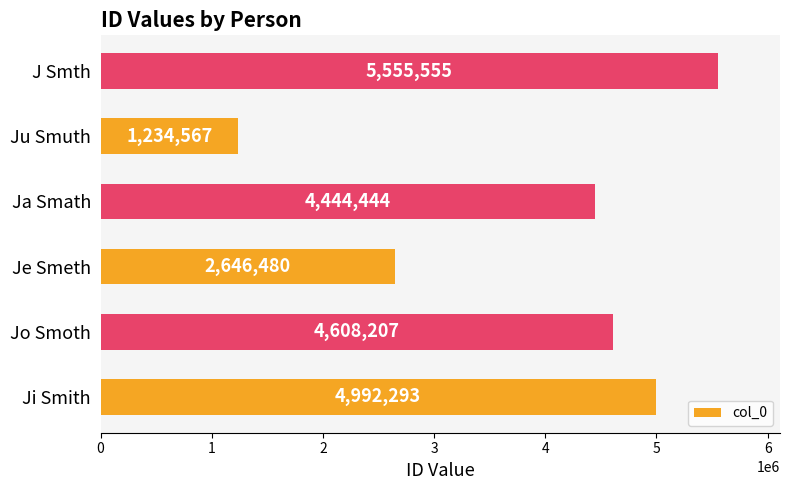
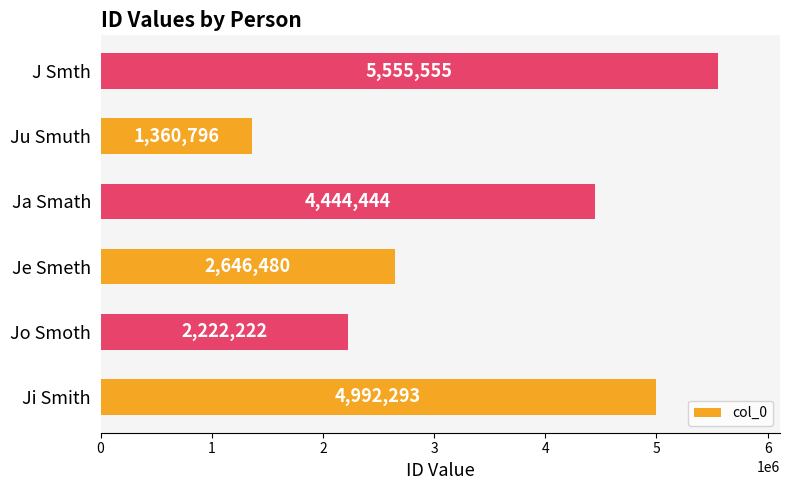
Ju Smuth: 1,234,567 -> 1,360,796
Jo Smoth: 4,608,207 -> 2,222,222
